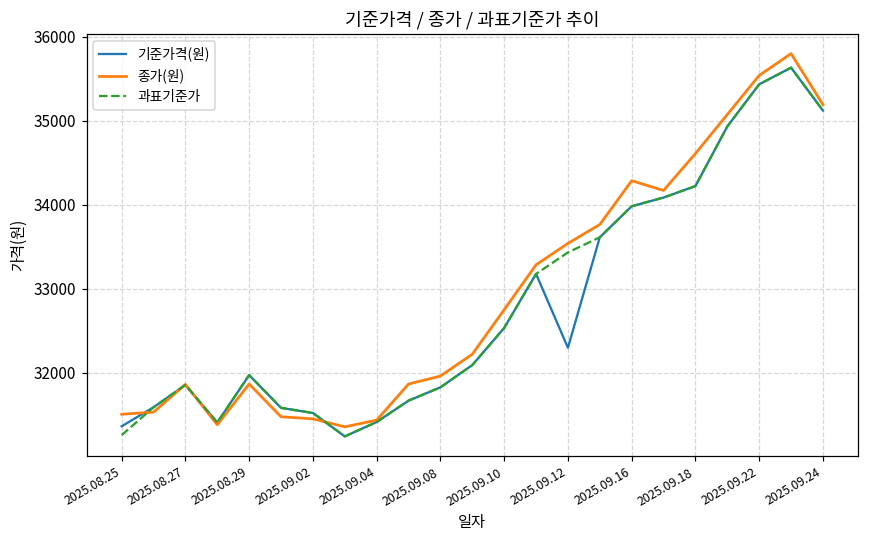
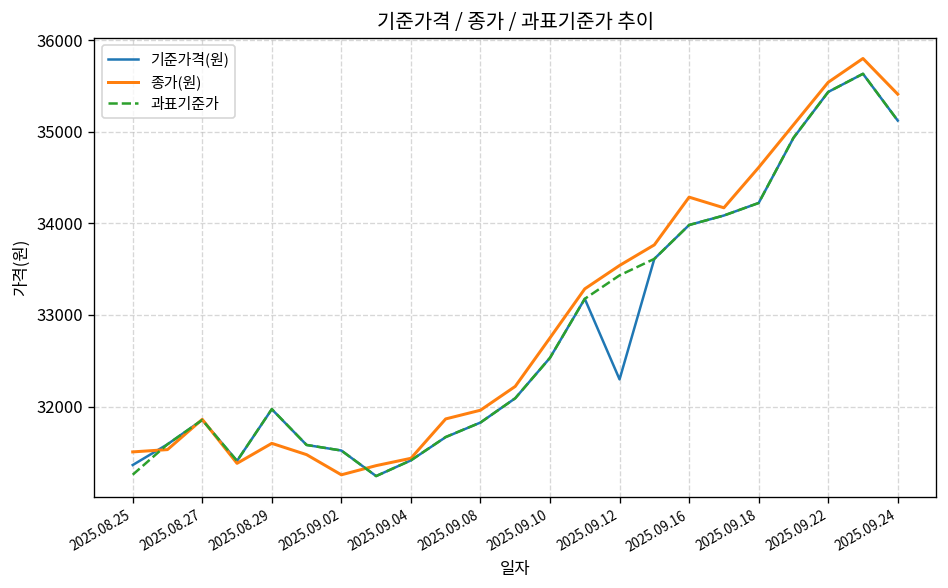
종가(원), 2025.08.29: 31900 -> 31600
종가(원), 2025.09.02: 31500 -> 31300
종가(원), 2025.09.24: 35200 -> 35400
